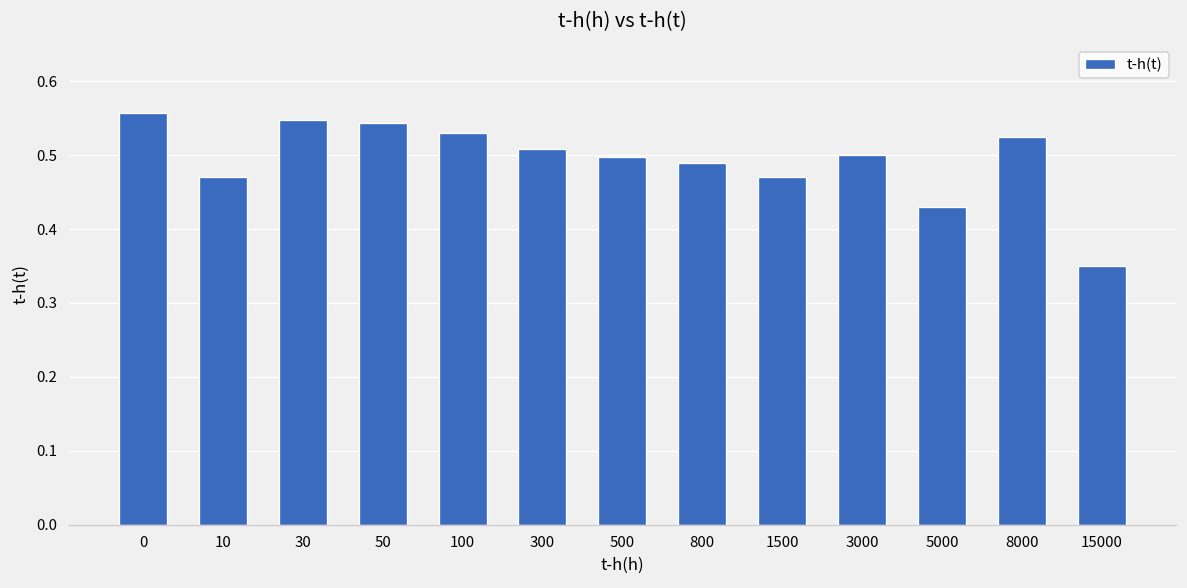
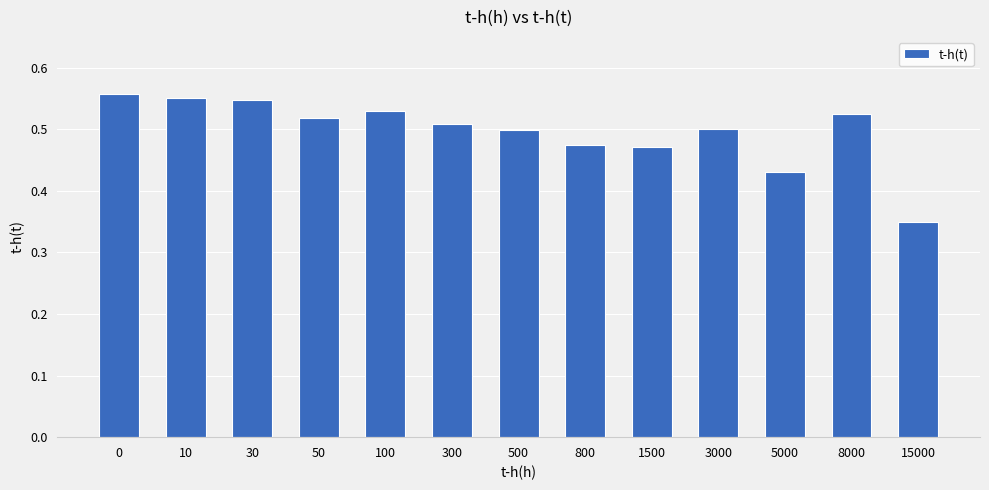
10: 0.47 -> 0.55
50: 0.54 -> 0.52
800: 0.49 -> 0.48
